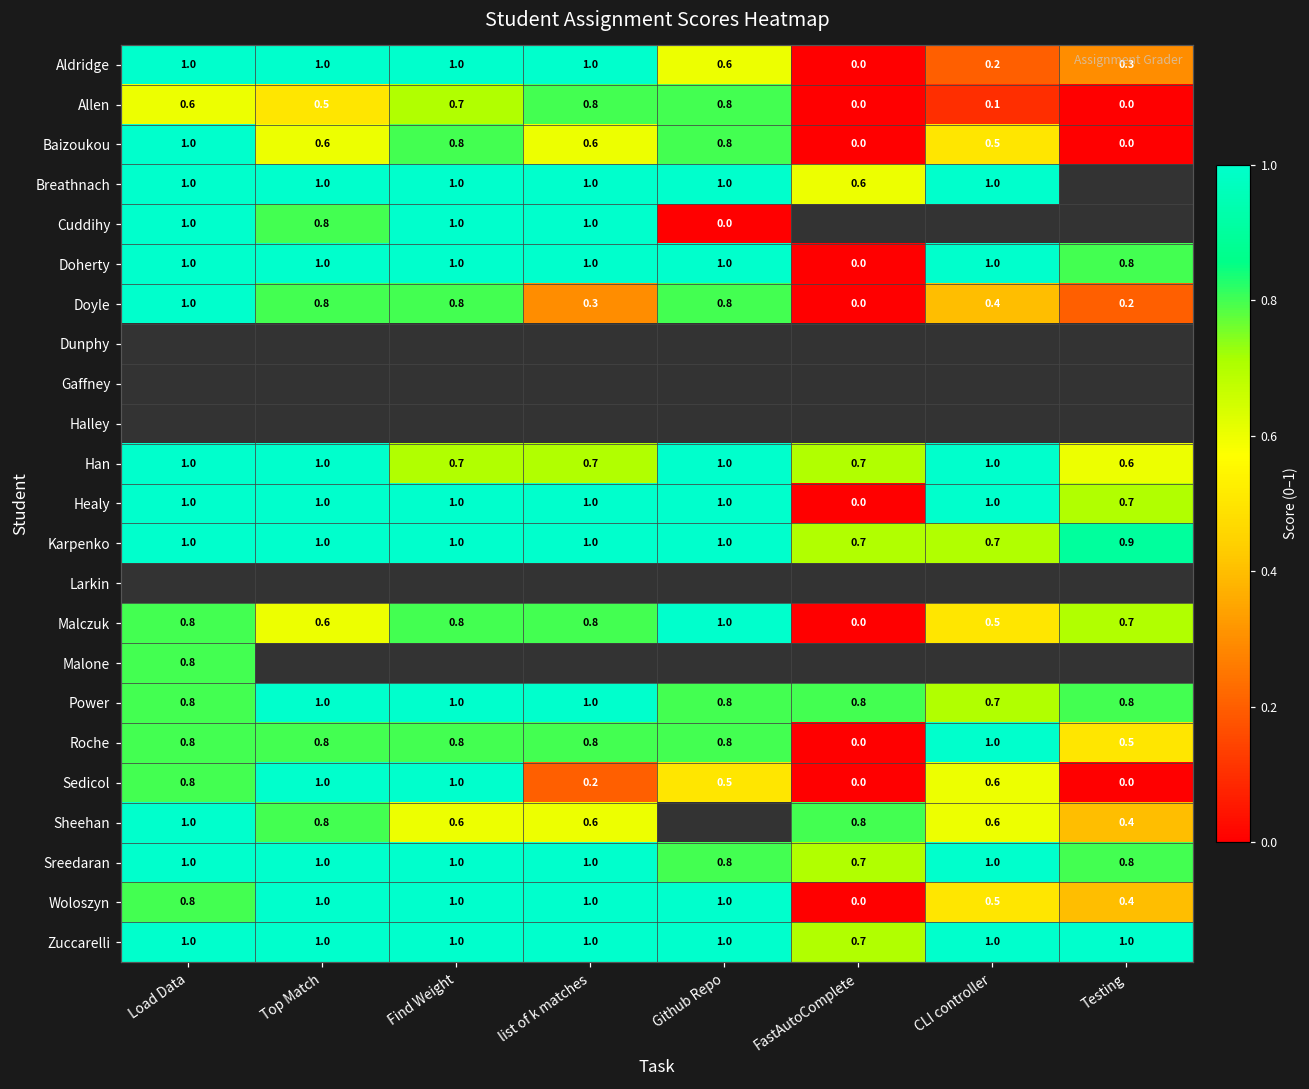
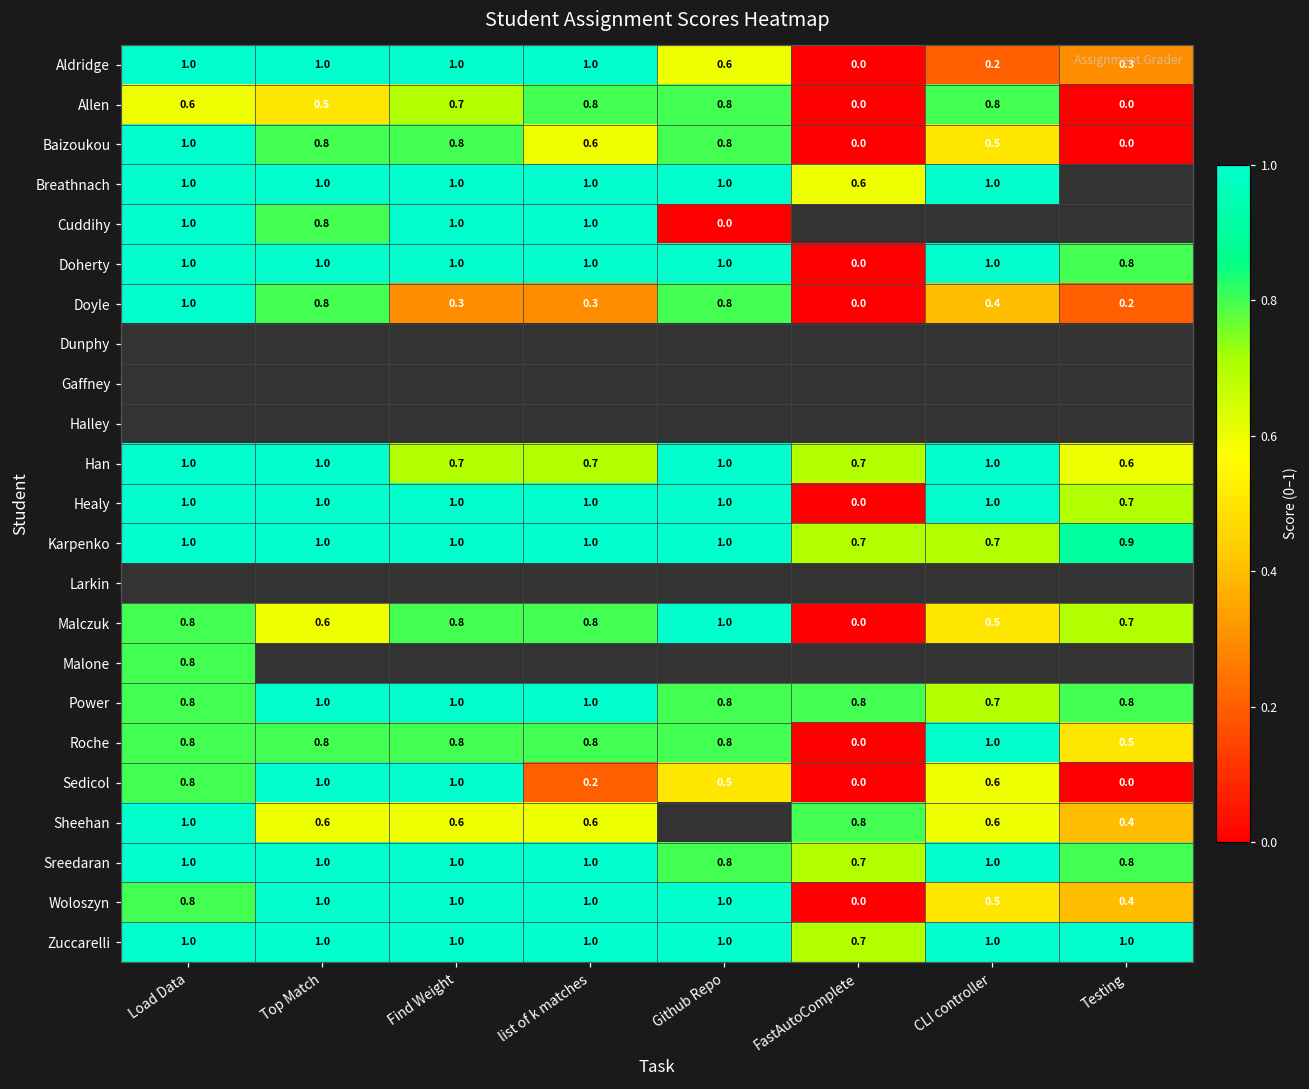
Allen, CLI controller: 0.1 -> 0.8
Baizoukou, Top Match: 0.6 -> 0.8
Doyle, Find Weight: 0.8 -> 0.3
Sheehan, Top Match: 0.8 -> 0.6
